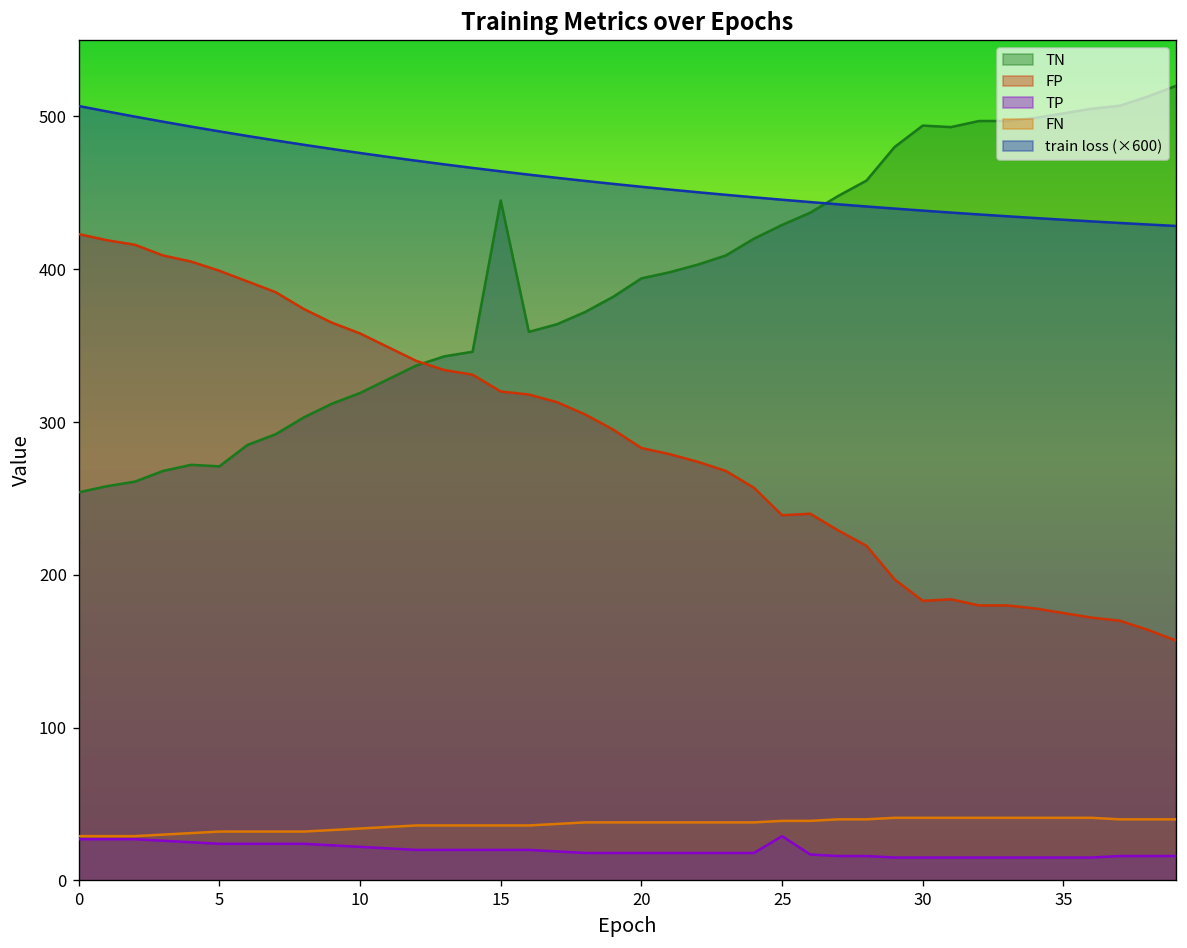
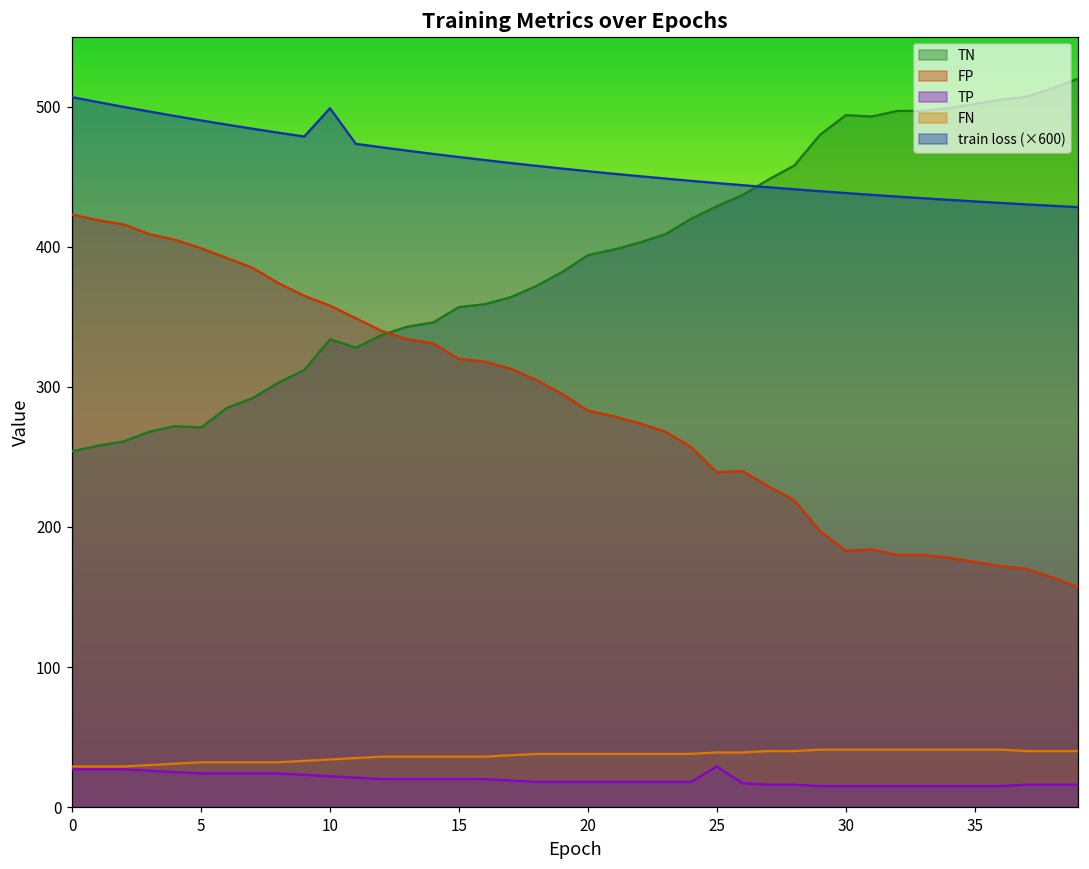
TN, 10: 319 -> 334
train loss (×600), 10: 476 -> 499
TN, 15: 445 -> 357
